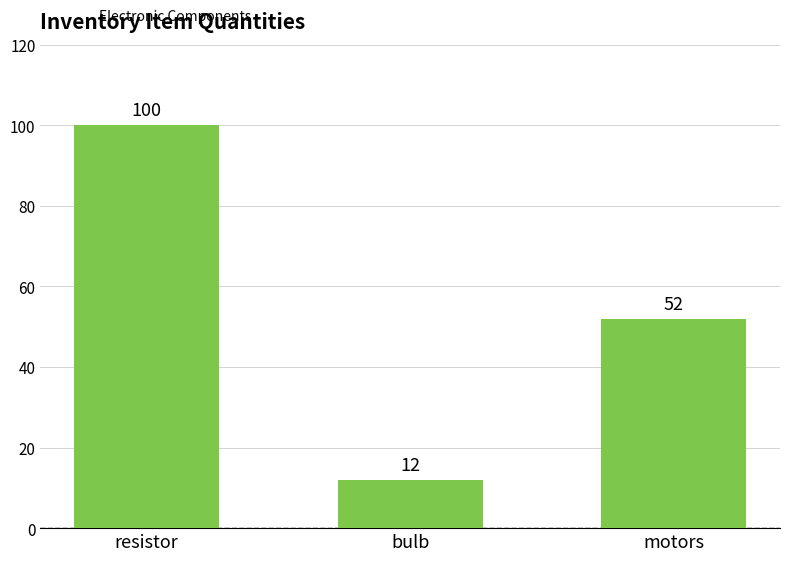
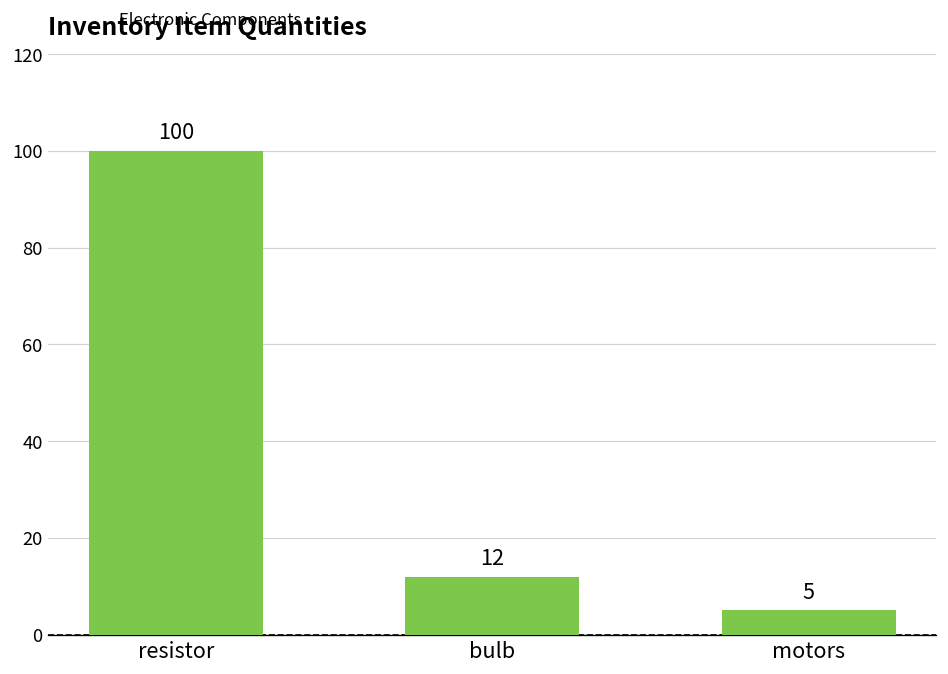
motors: 52 -> 5
